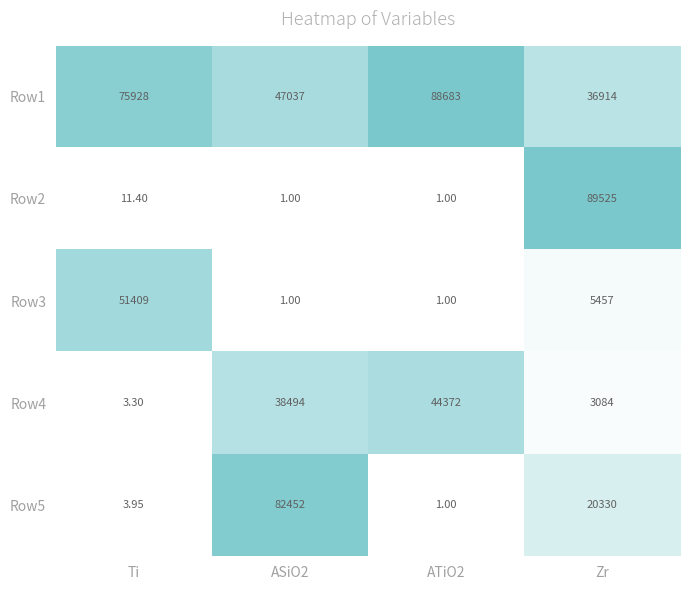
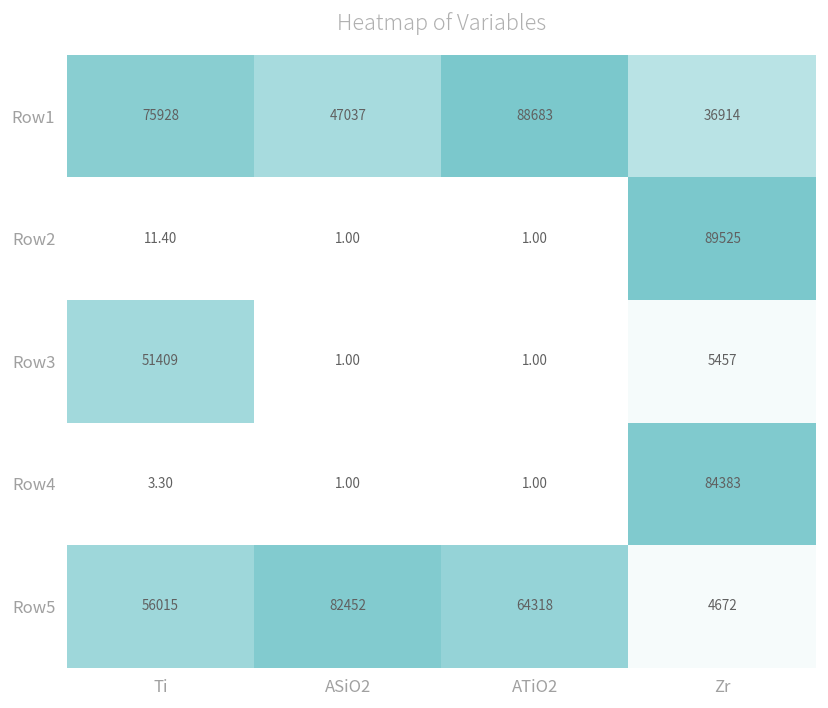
Row4, ASiO2: 38494 -> 1.00
Row4, ATiO2: 44372 -> 1.00
Row4, Zr: 3084 -> 84383
Row5, Ti: 3.95 -> 56015
Row5, ATiO2: 1.00 -> 64318
Row5, Zr: 20330 -> 4672
